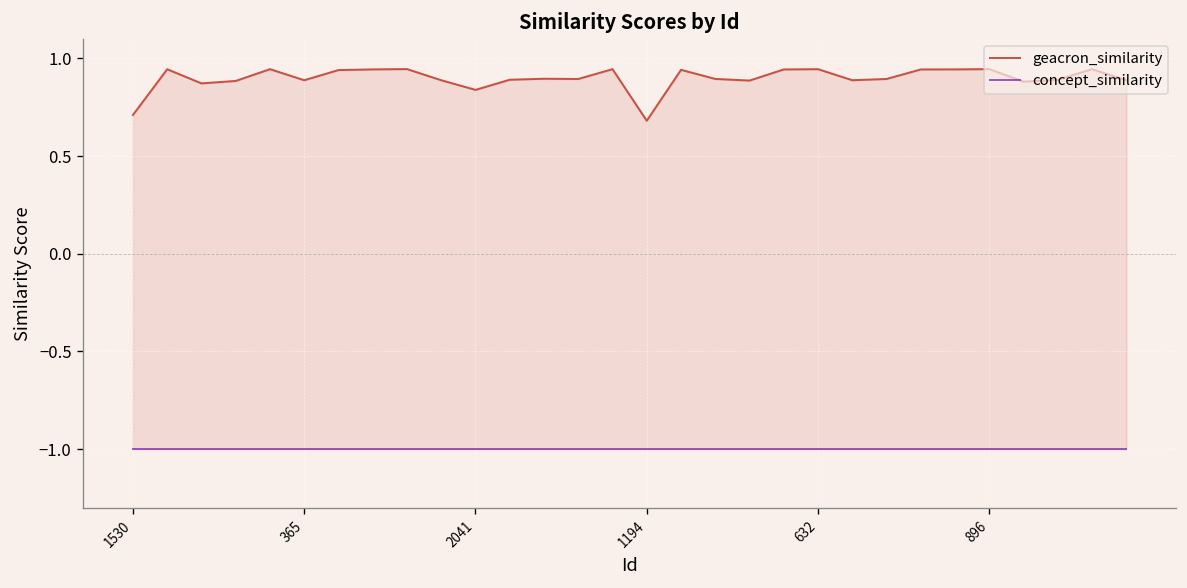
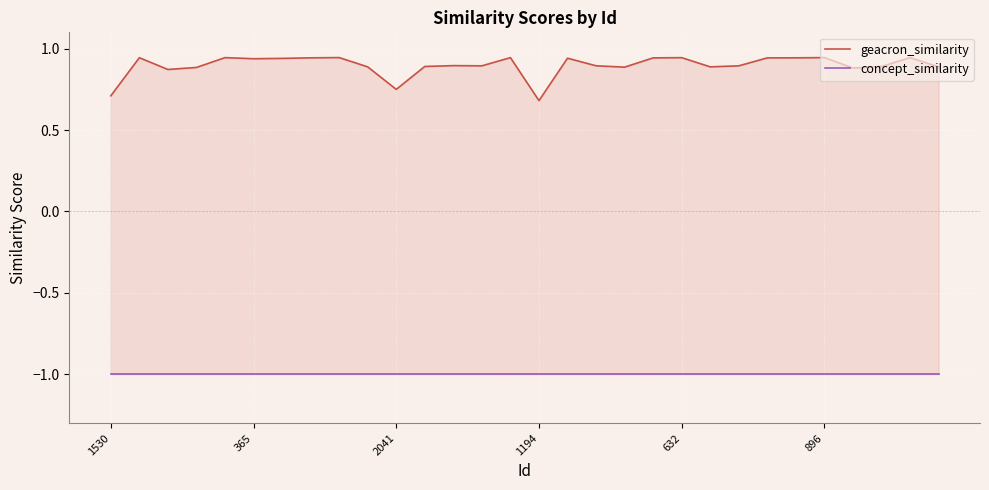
geacron_similarity, 365: 0.89 -> 0.94
geacron_similarity, 2041: 0.84 -> 0.75
